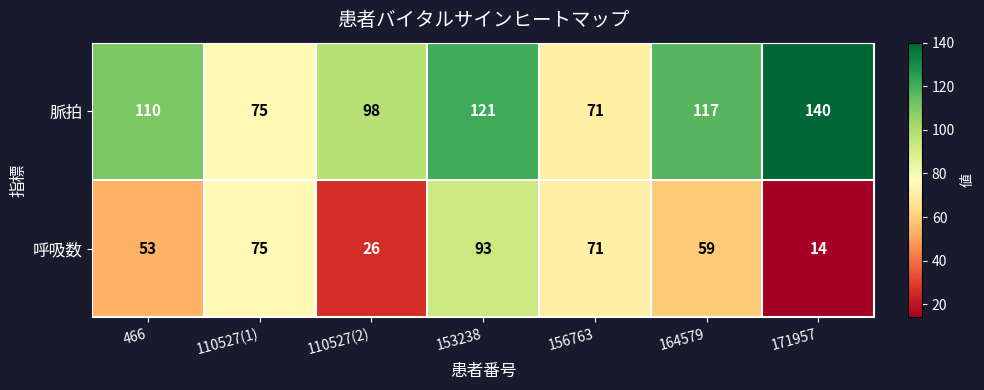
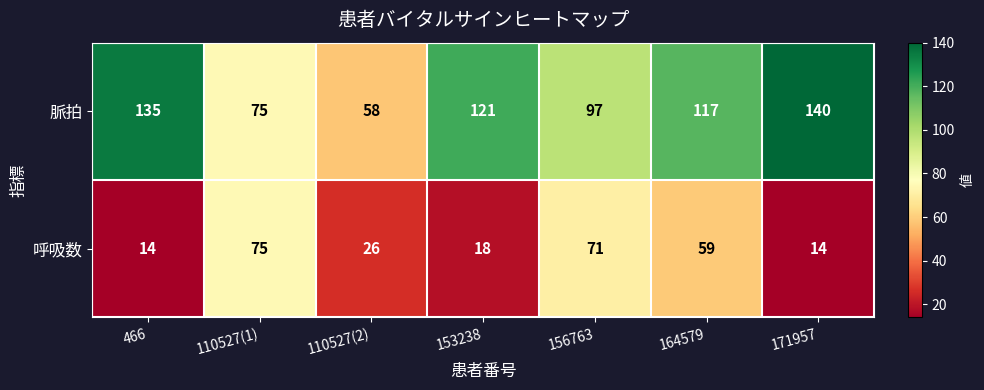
脈拍, 466: 110 -> 135
脈拍, 110527(2): 98 -> 58
脈拍, 156763: 71 -> 97
呼吸数, 466: 53 -> 14
呼吸数, 153238: 93 -> 18
